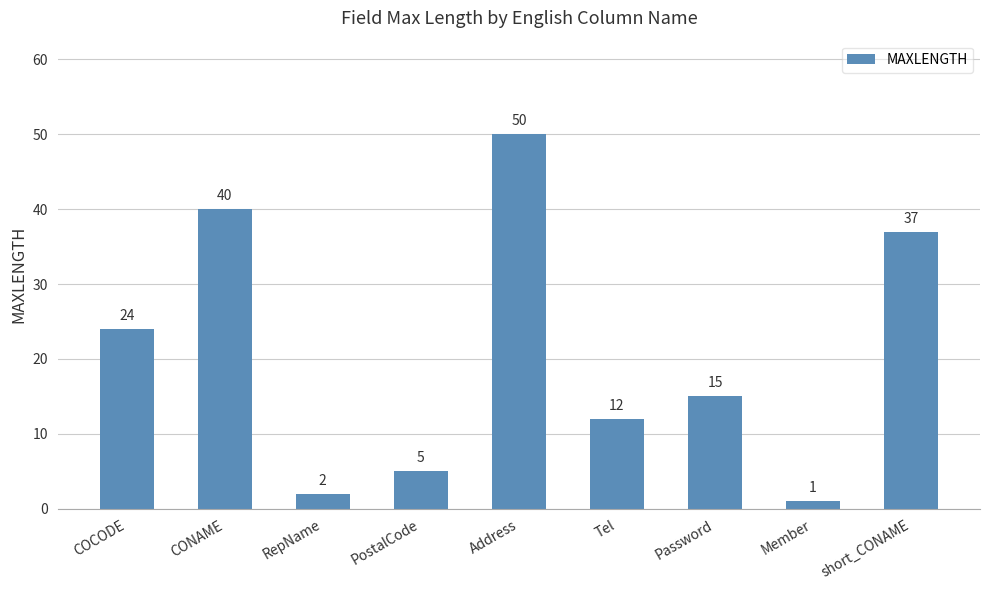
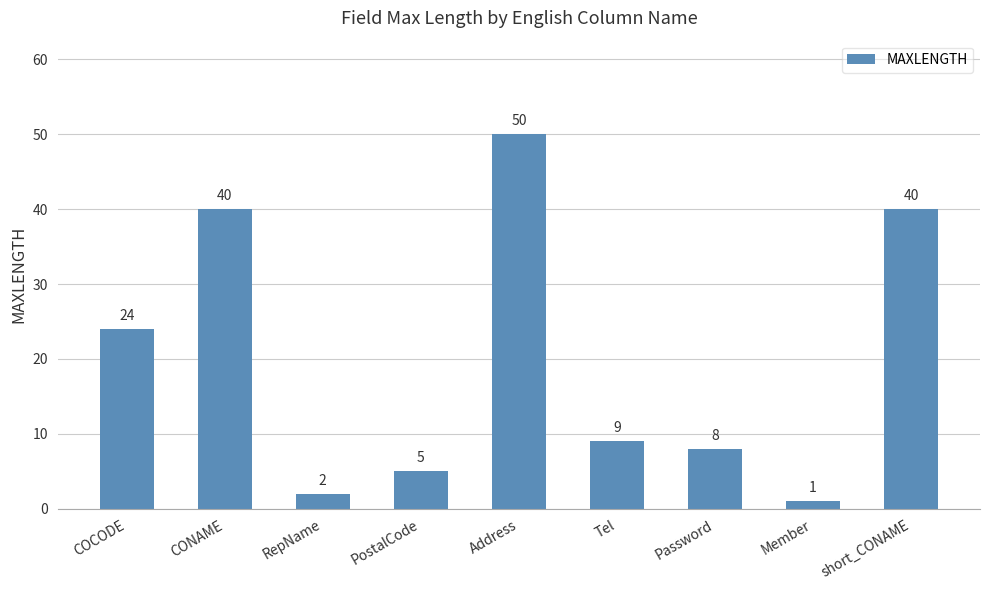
Tel: 12 -> 9
Password: 15 -> 8
short_CONAME: 37 -> 40
